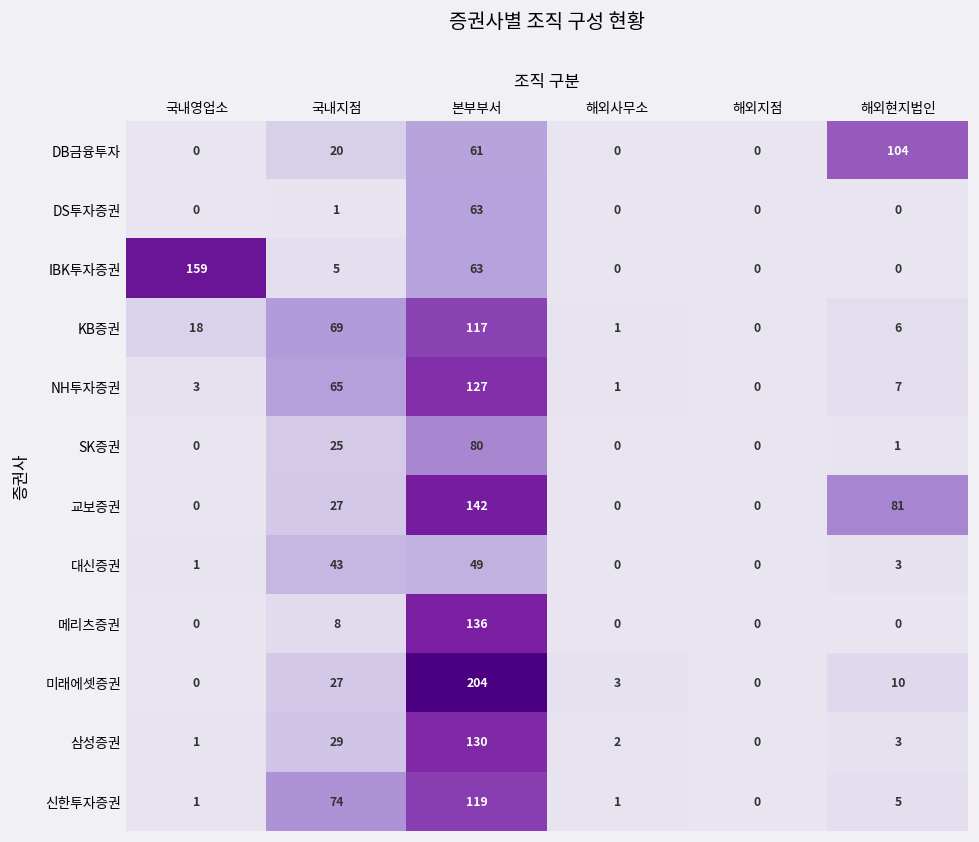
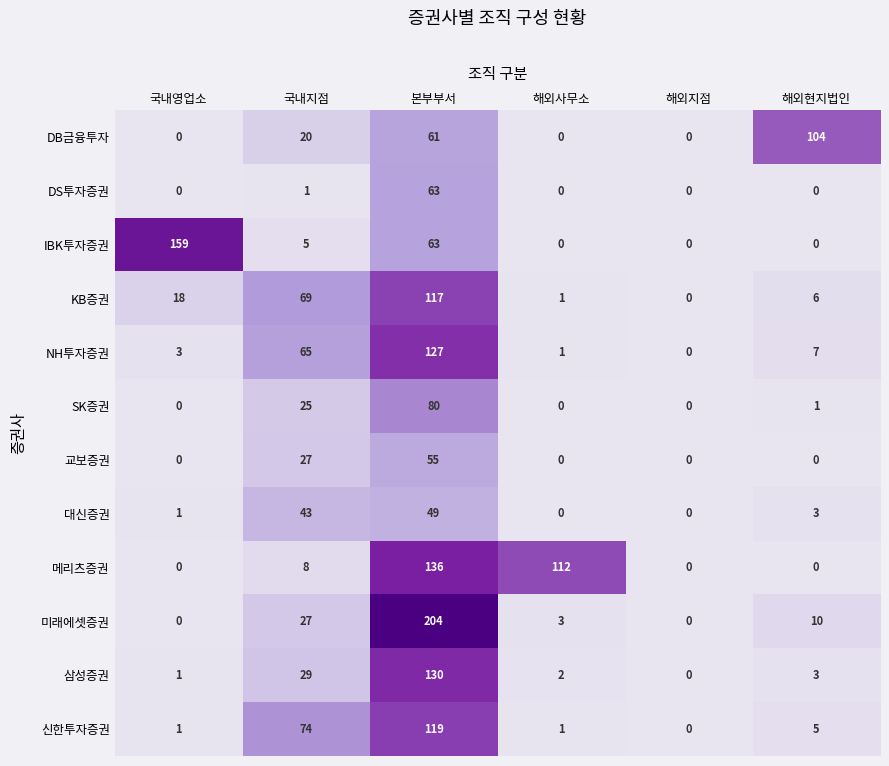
교보증권, 본부부서: 142 -> 55
교보증권, 해외현지법인: 81 -> 0
메리츠증권, 해외사무소: 0 -> 112
